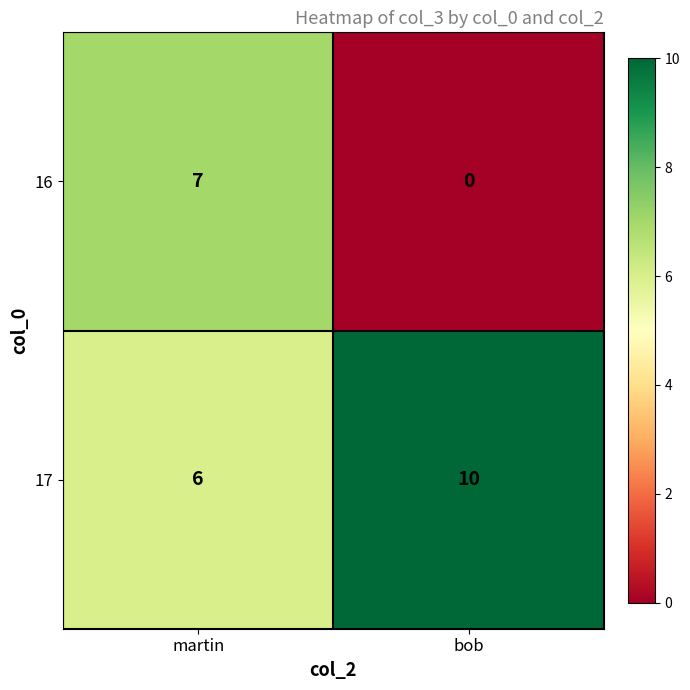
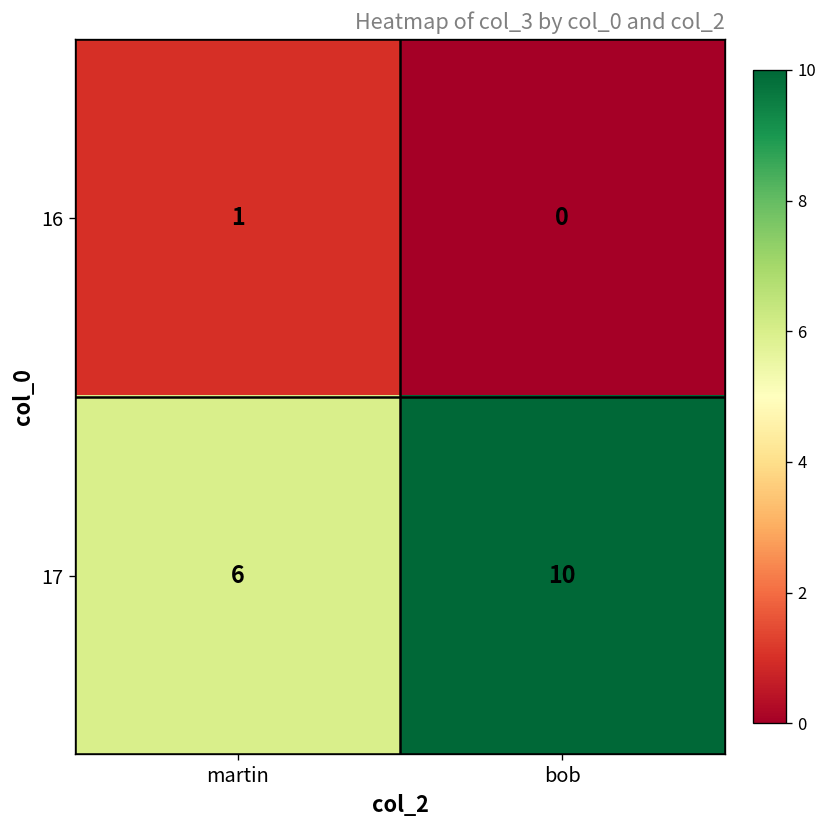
16, martin: 7 -> 1
